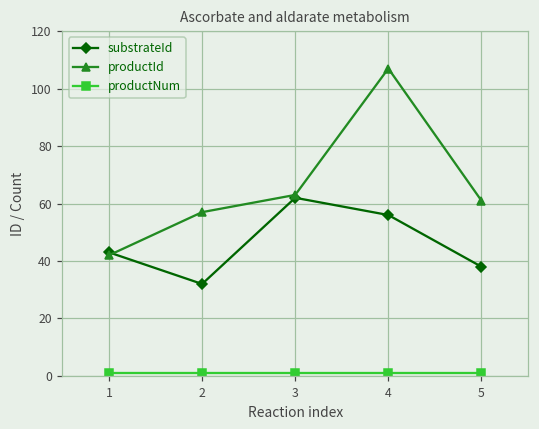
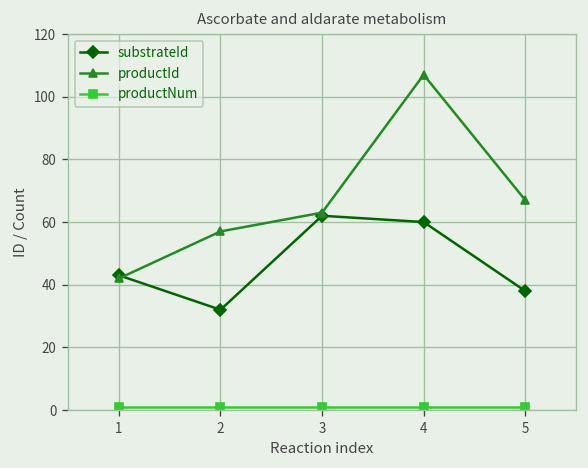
substrateId, 4: 56 -> 60
productId, 5: 61 -> 67
